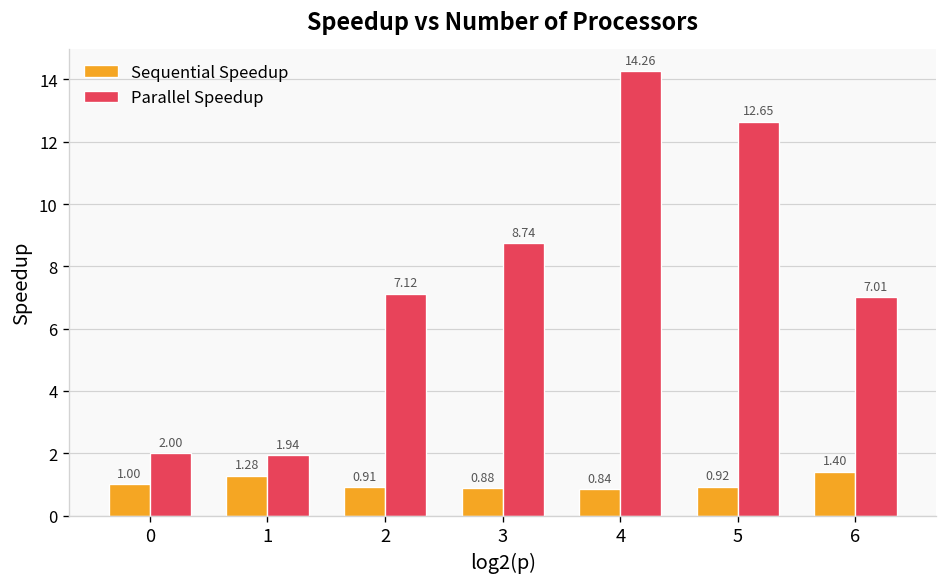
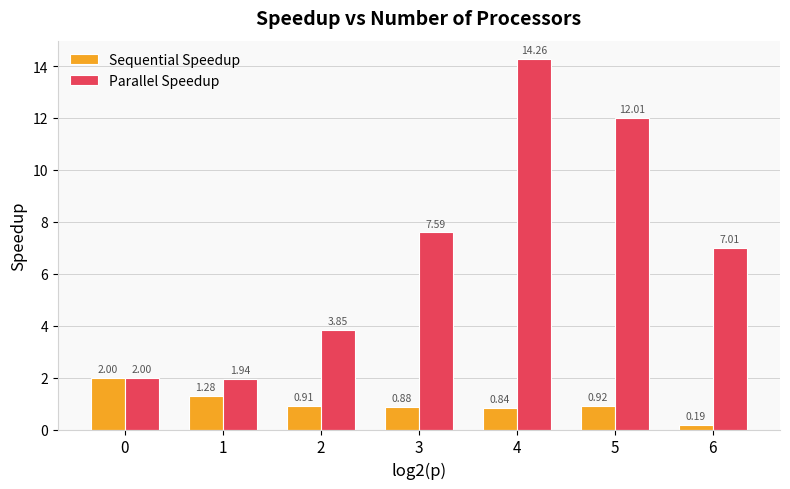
Sequential Speedup, 0: 1.00 -> 2.00
Parallel Speedup, 2: 7.12 -> 3.85
Parallel Speedup, 3: 8.74 -> 7.59
Parallel Speedup, 5: 12.65 -> 12.01
Sequential Speedup, 6: 1.40 -> 0.19
